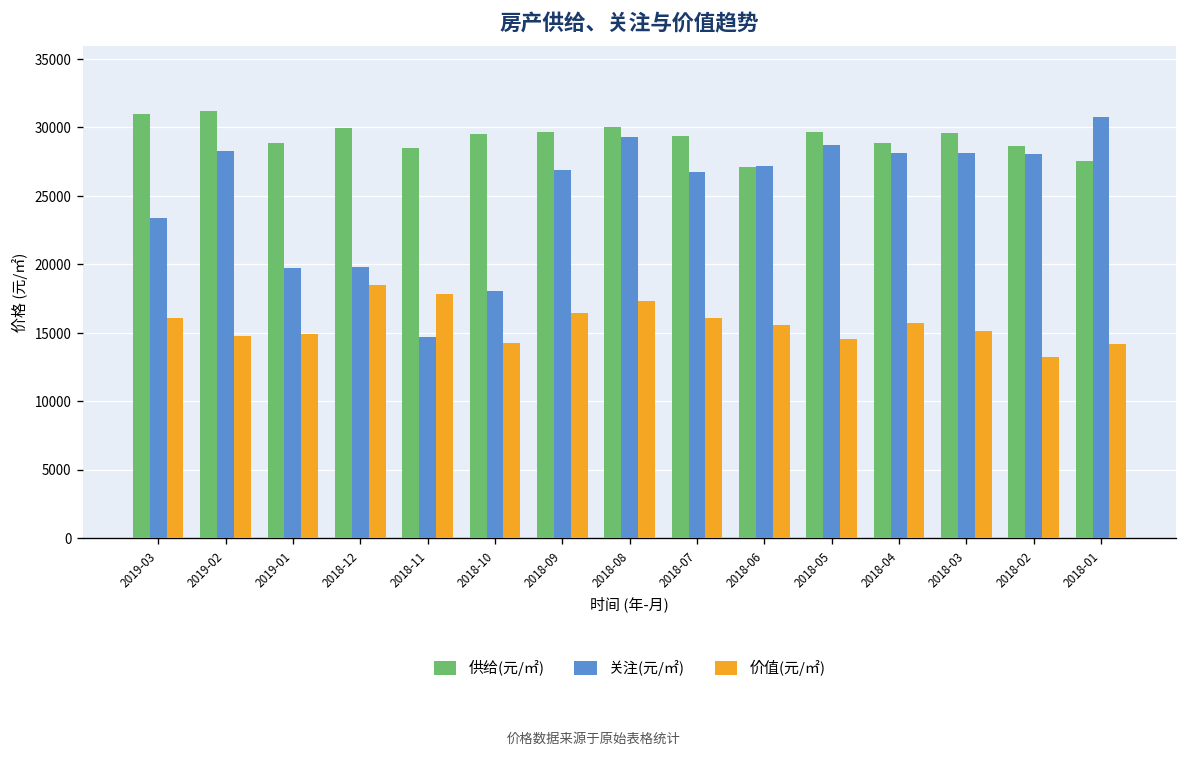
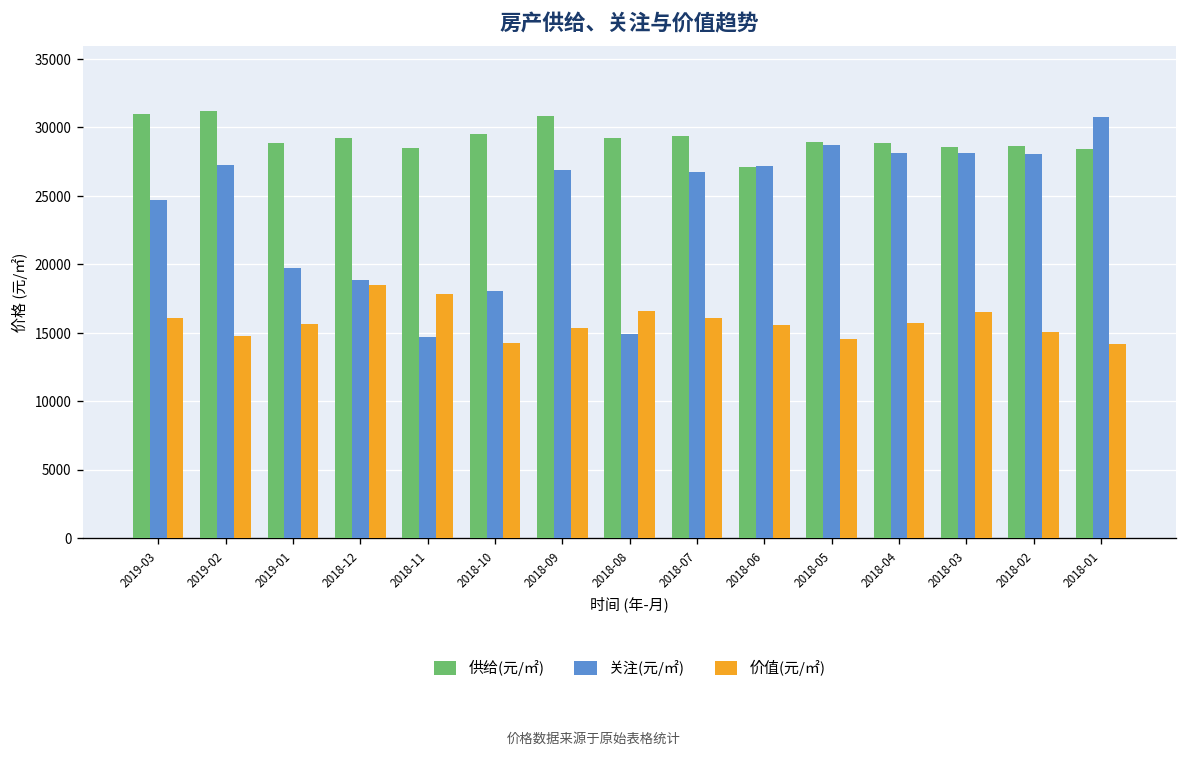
关注(元/㎡), 2019-03: 23400 -> 24700
关注(元/㎡), 2019-02: 28300 -> 27300
价值(元/㎡), 2019-01: 14900 -> 15600
供给(元/㎡), 2018-12: 30000 -> 29200
关注(元/㎡), 2018-12: 19800 -> 18800
供给(元/㎡), 2018-09: 29700 -> 30800
价值(元/㎡), 2018-09: 16400 -> 15300
供给(元/㎡), 2018-08: 30000 -> 29200
关注(元/㎡), 2018-08: 29300 -> 14900
价值(元/㎡), 2018-08: 17400 -> 16600
供给(元/㎡), 2018-05: 29700 -> 28900
供给(元/㎡), 2018-03: 29600 -> 28600
价值(元/㎡), 2018-03: 15200 -> 16500
价值(元/㎡), 2018-02: 13200 -> 15100
供给(元/㎡), 2018-01: 27500 -> 28400
